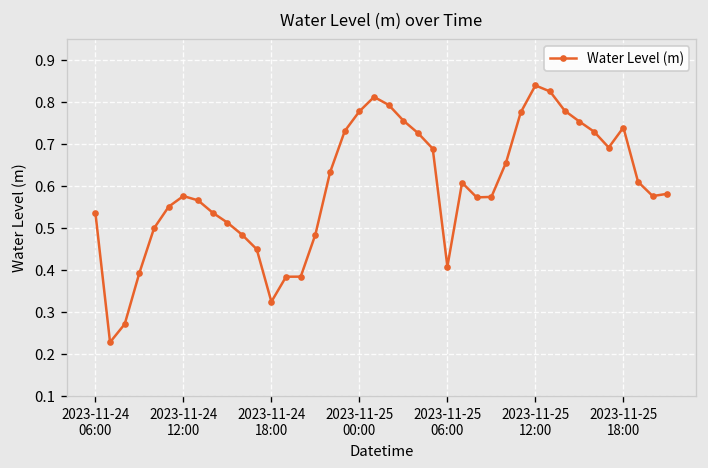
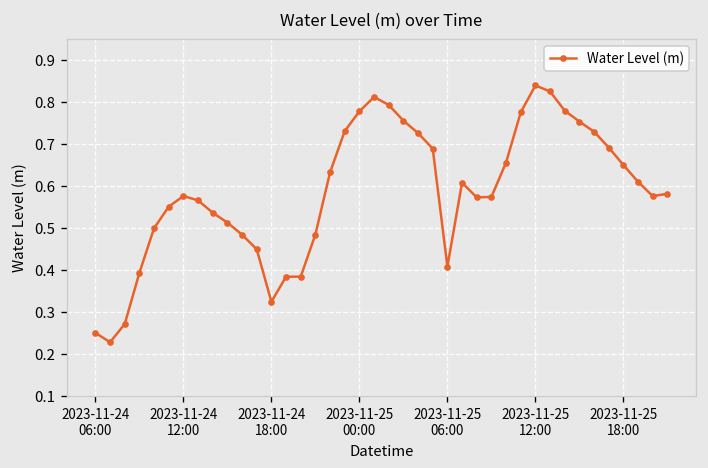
2023-11-24 06:00: 0.54 -> 0.25
2023-11-25 18:00: 0.74 -> 0.65
